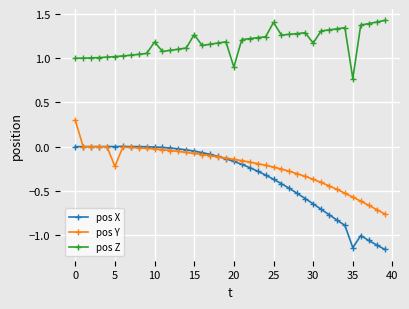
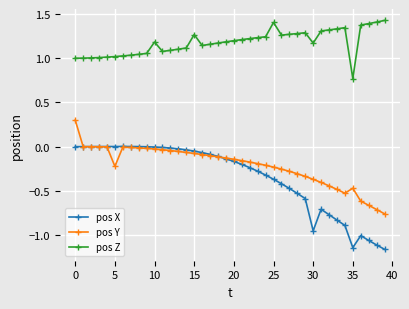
pos Z, 20: 0.9 -> 1.2
pos X, 30: -0.6 -> -1.0
pos Y, 35: -0.6 -> -0.5
